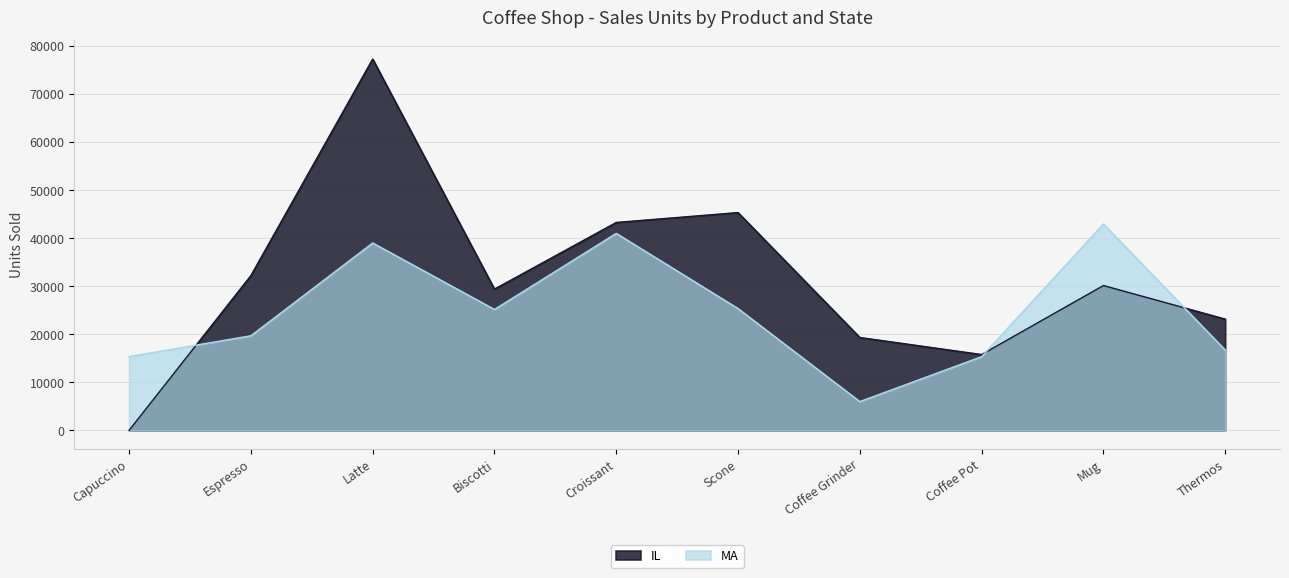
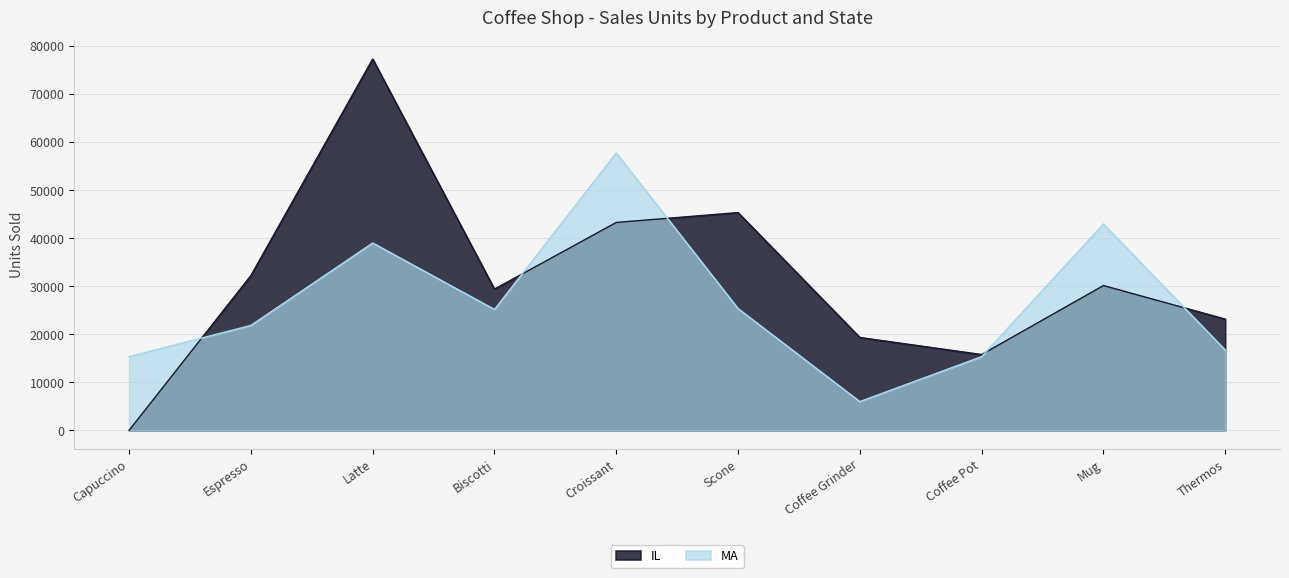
MA, Espresso: 20000 -> 22000
MA, Croissant: 41000 -> 58000
